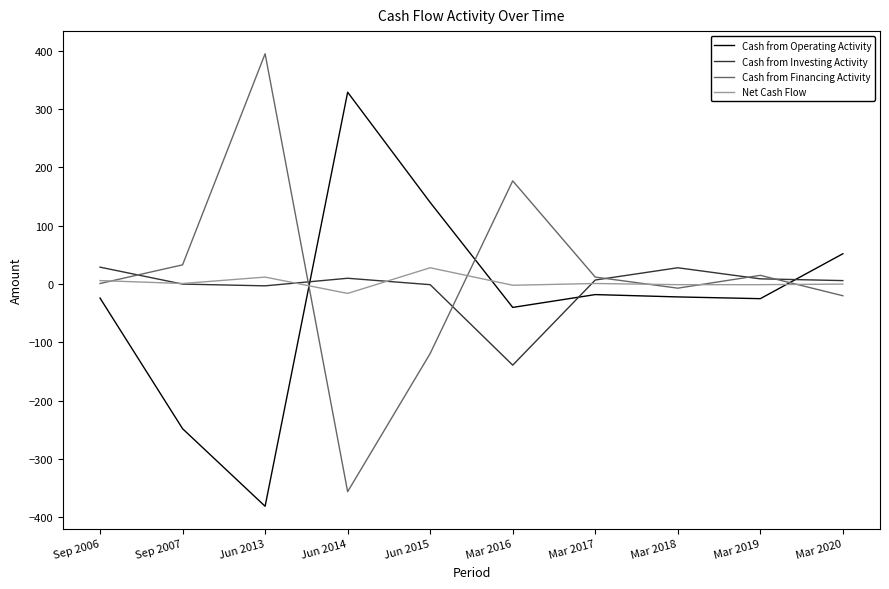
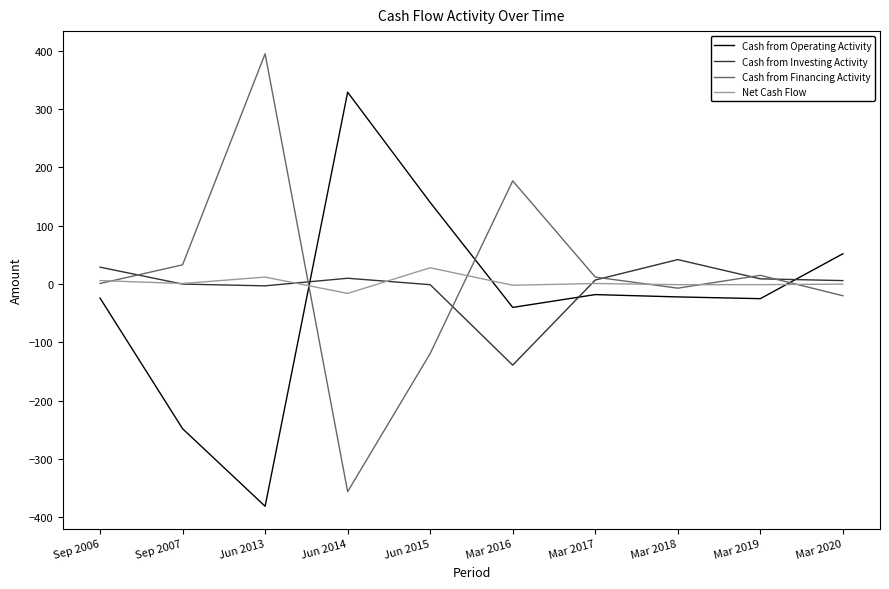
Cash from Investing Activity, Mar 2018: 30 -> 40
